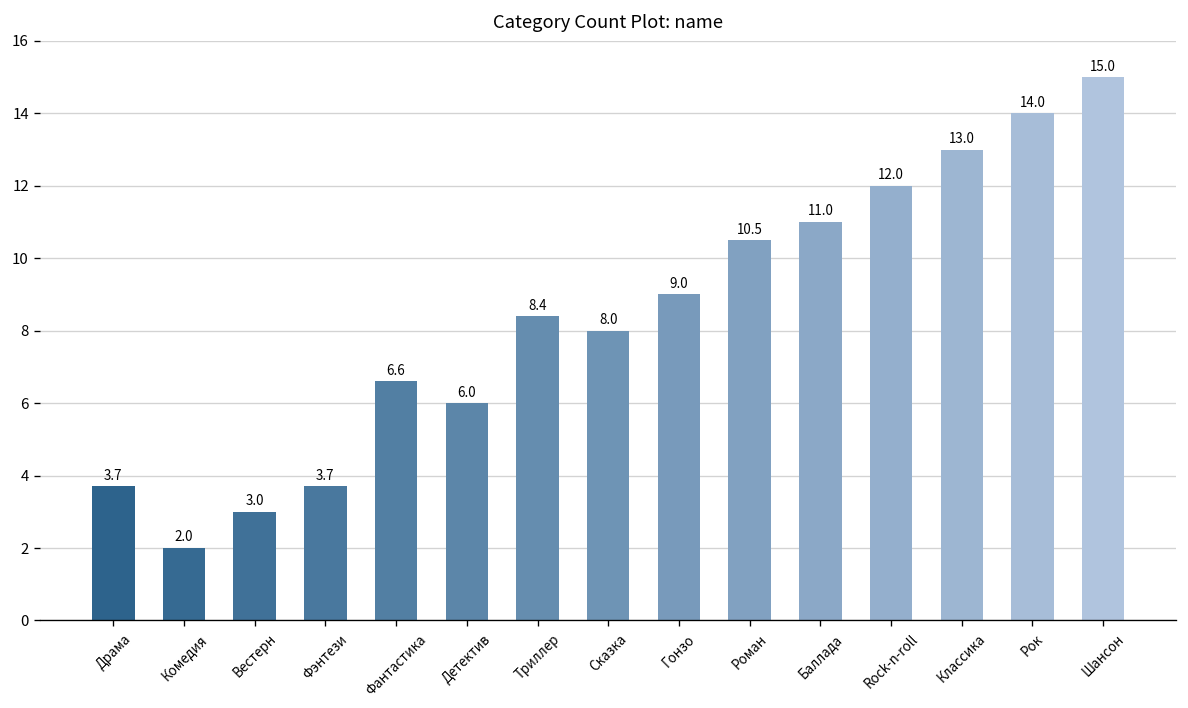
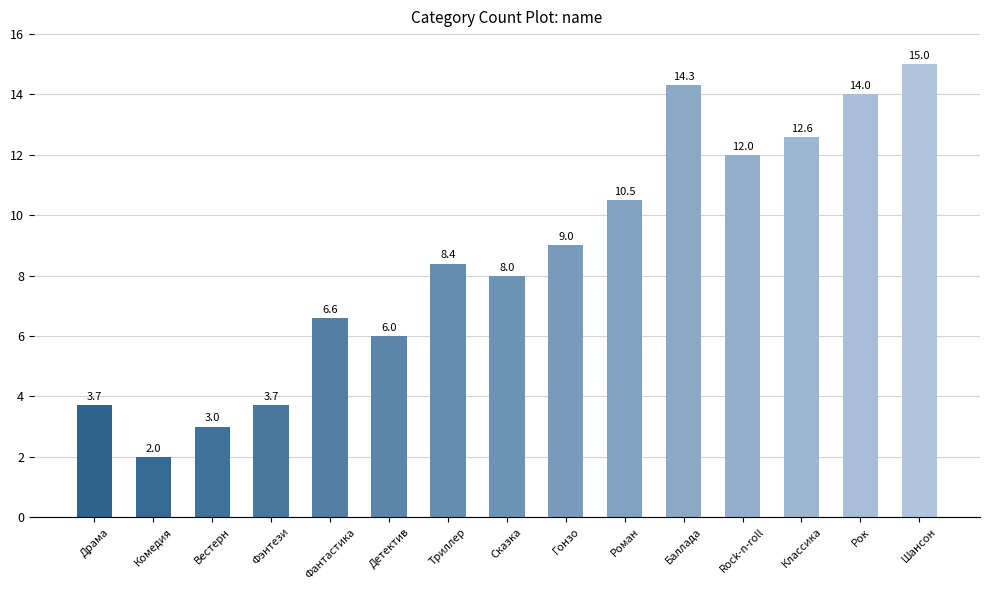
Баллада: 11.0 -> 14.3
Классика: 13.0 -> 12.6
